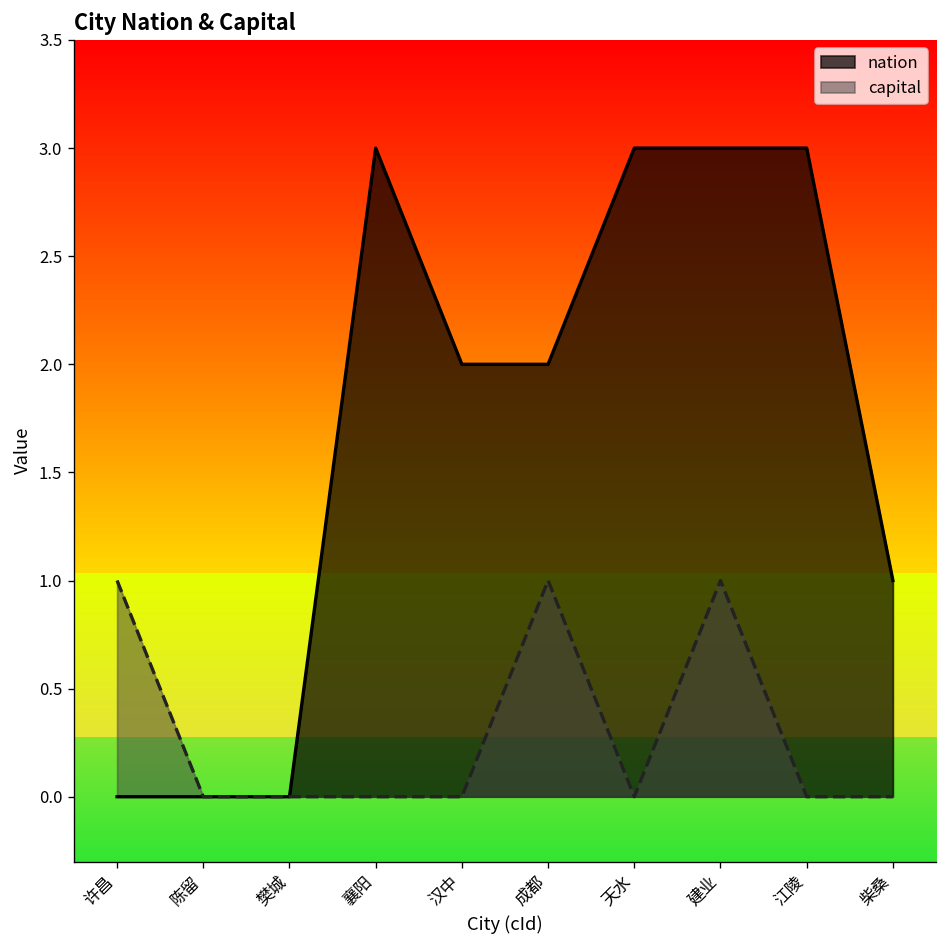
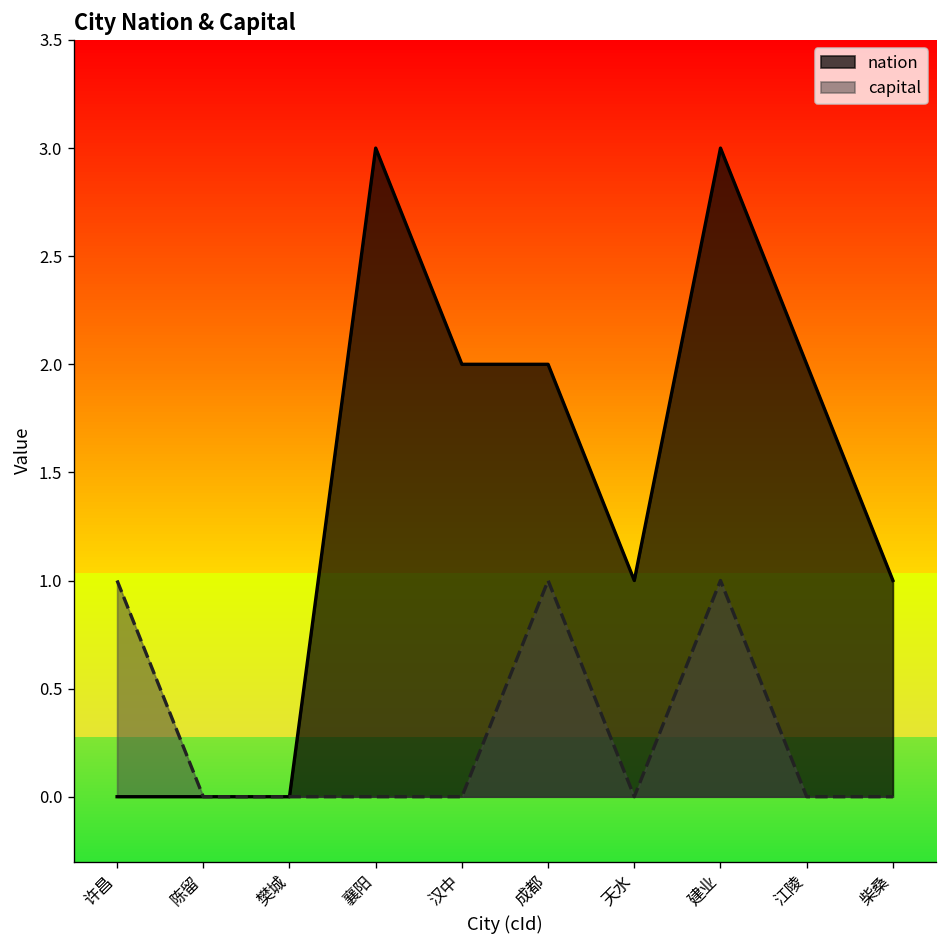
nation, 天水: 3 -> 1
nation, 江陵: 3 -> 2
